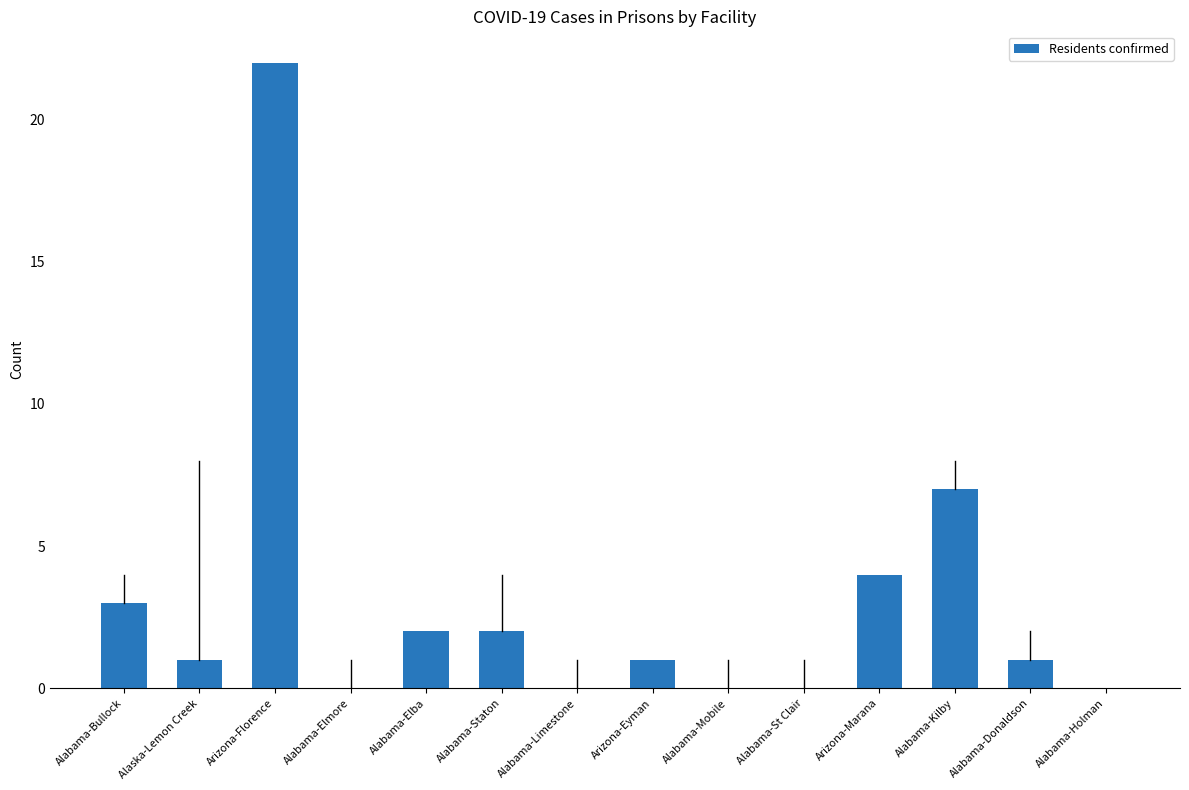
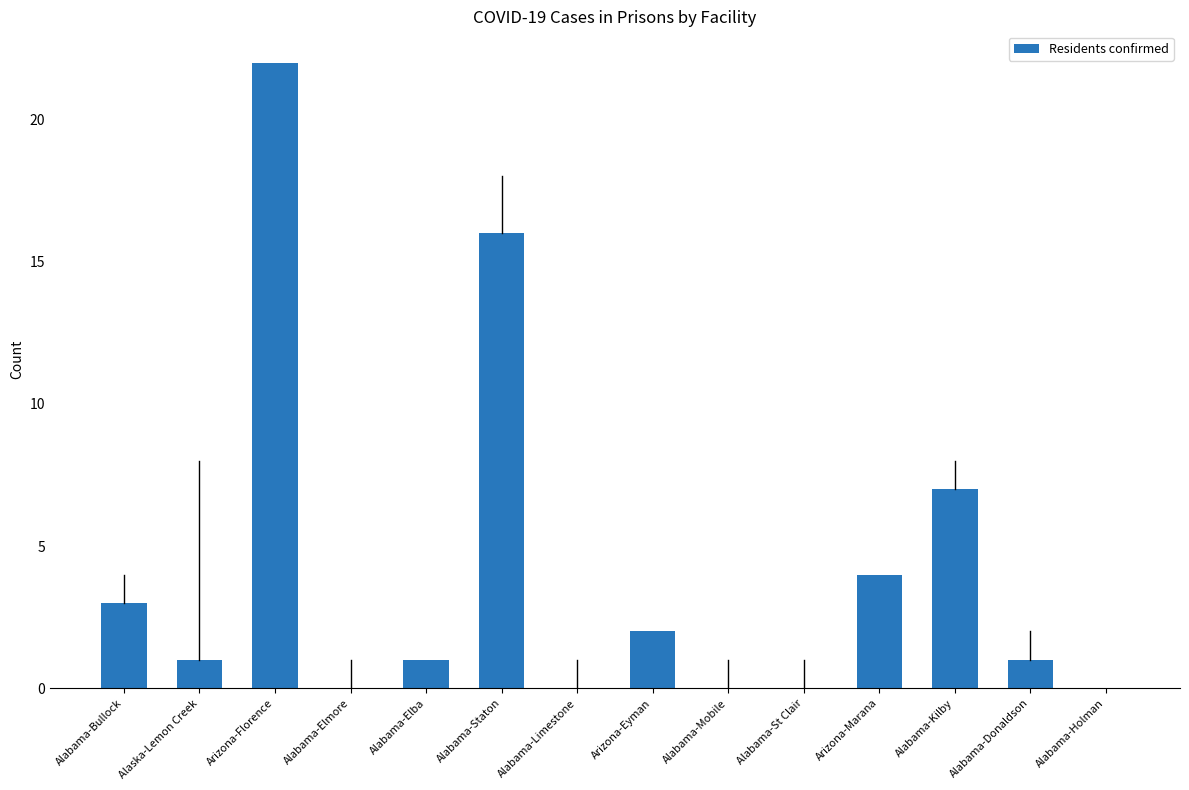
Residents confirmed, Alabama-Elba: 2 -> 1
Residents confirmed, Alabama-Staton: 2 -> 16
Residents confirmed, Arizona-Eyman: 1 -> 2
